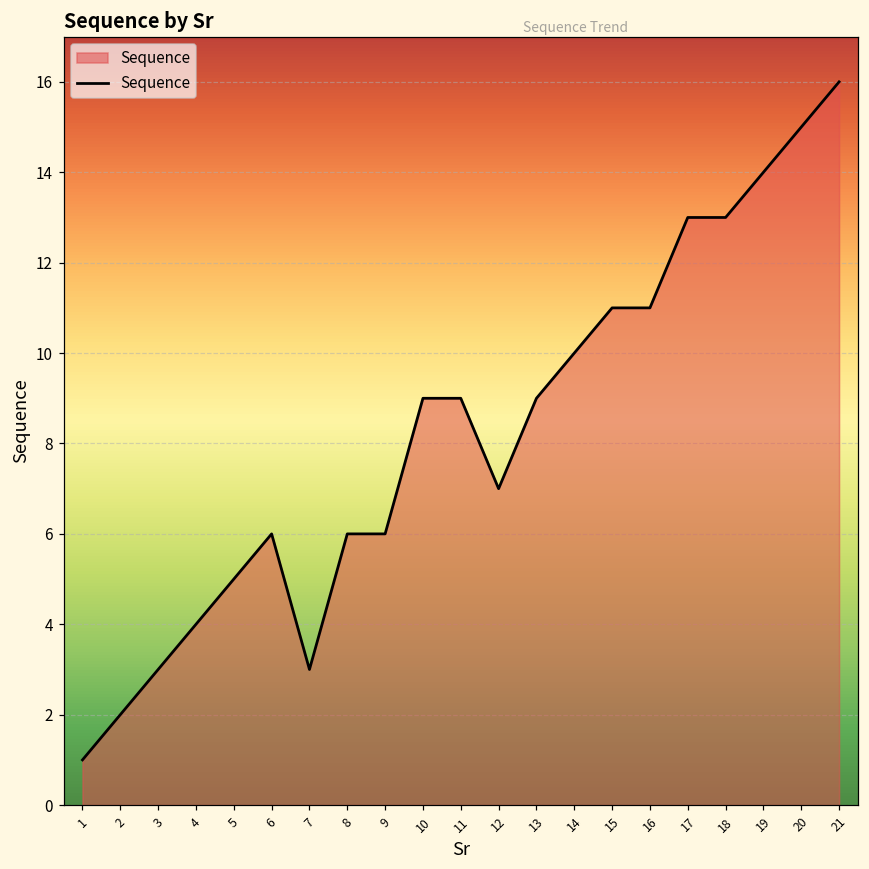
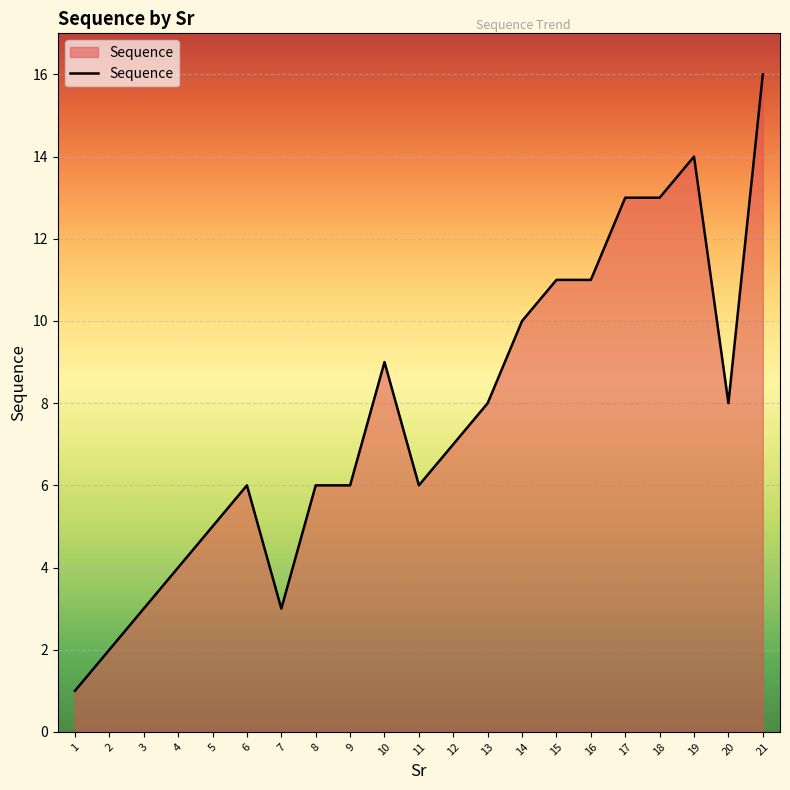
11: 9 -> 6
13: 9 -> 8
20: 15 -> 8
